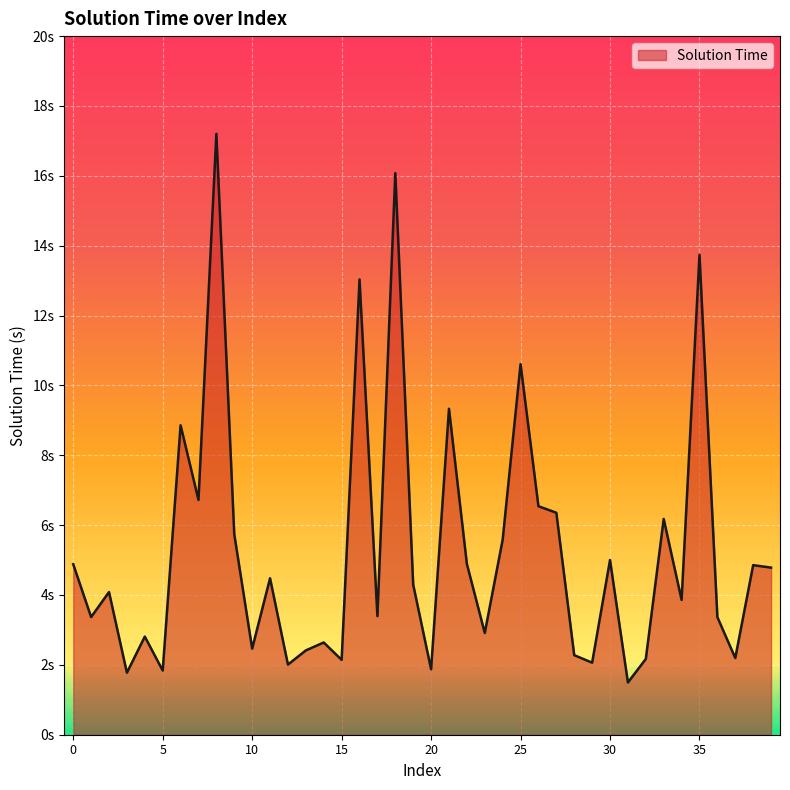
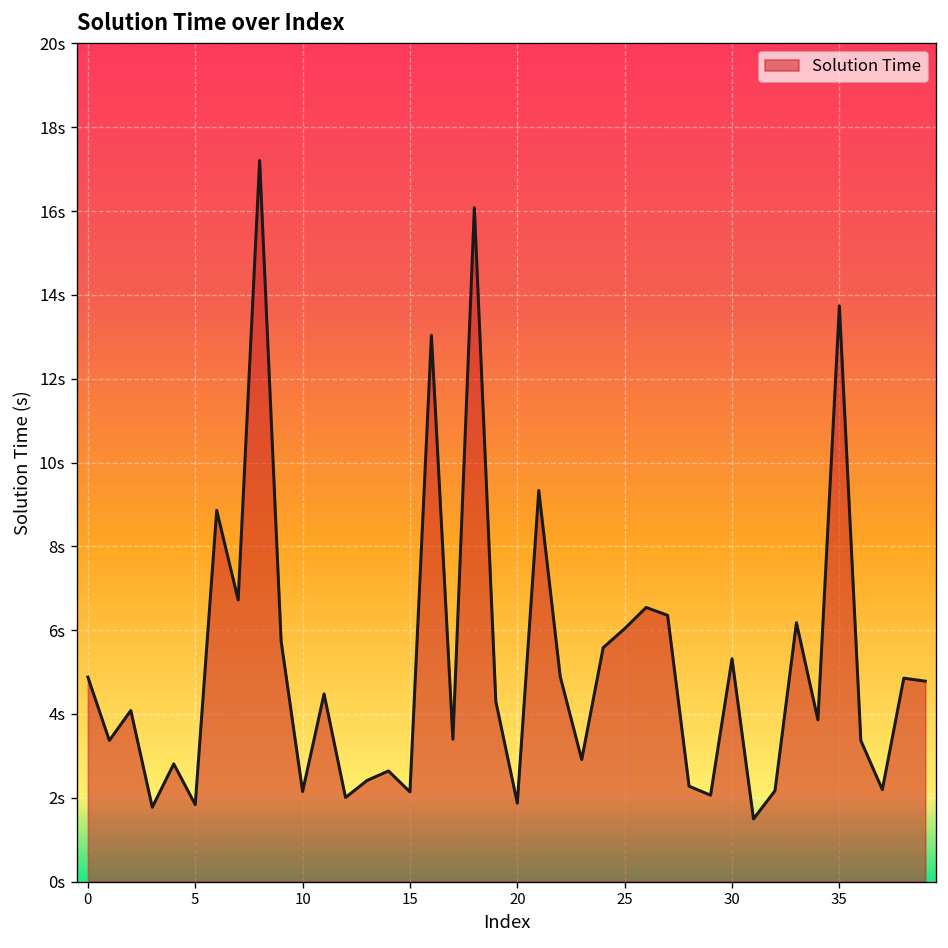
10: 2.5s -> 2.2s
25: 10.6s -> 6.0s
30: 5.0s -> 5.3s
